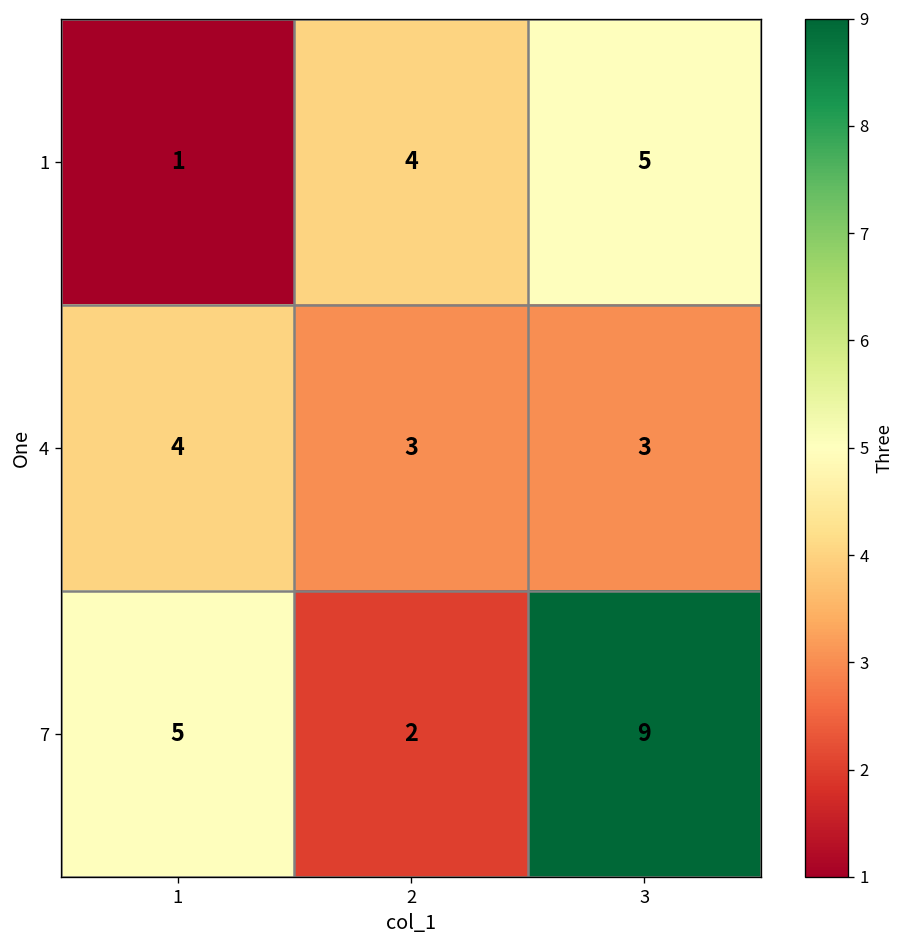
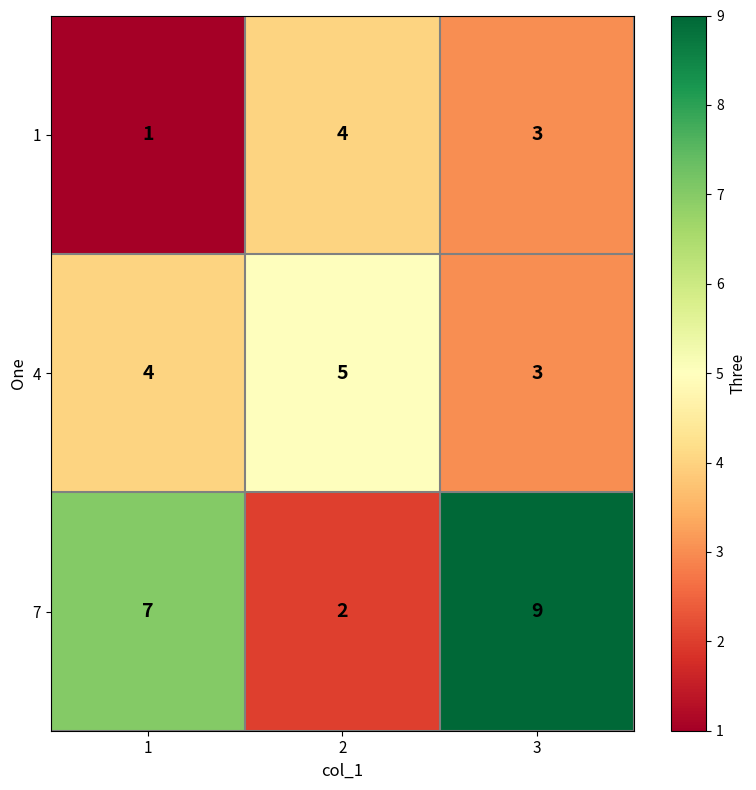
1, 3: 5 -> 3
4, 2: 3 -> 5
7, 1: 5 -> 7
